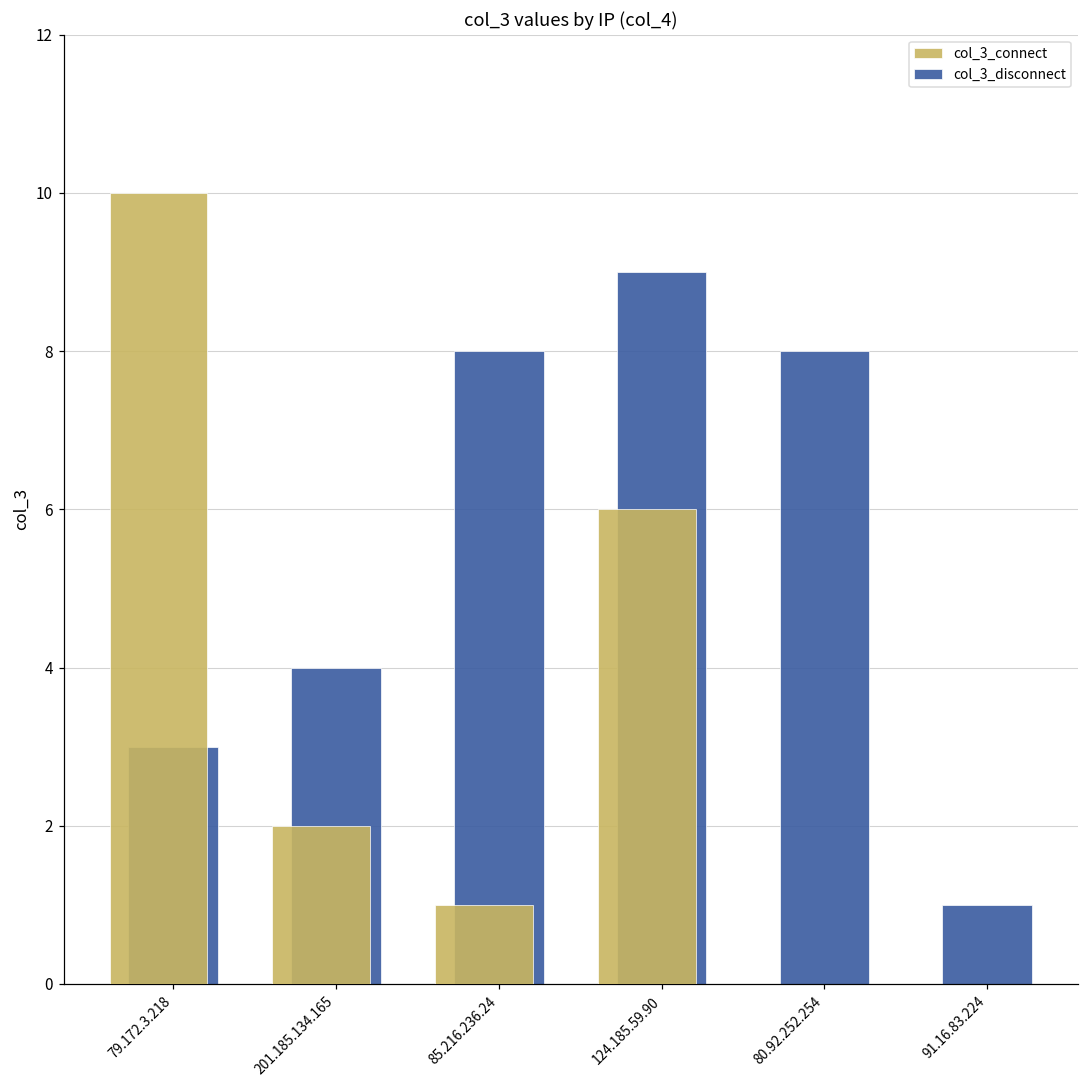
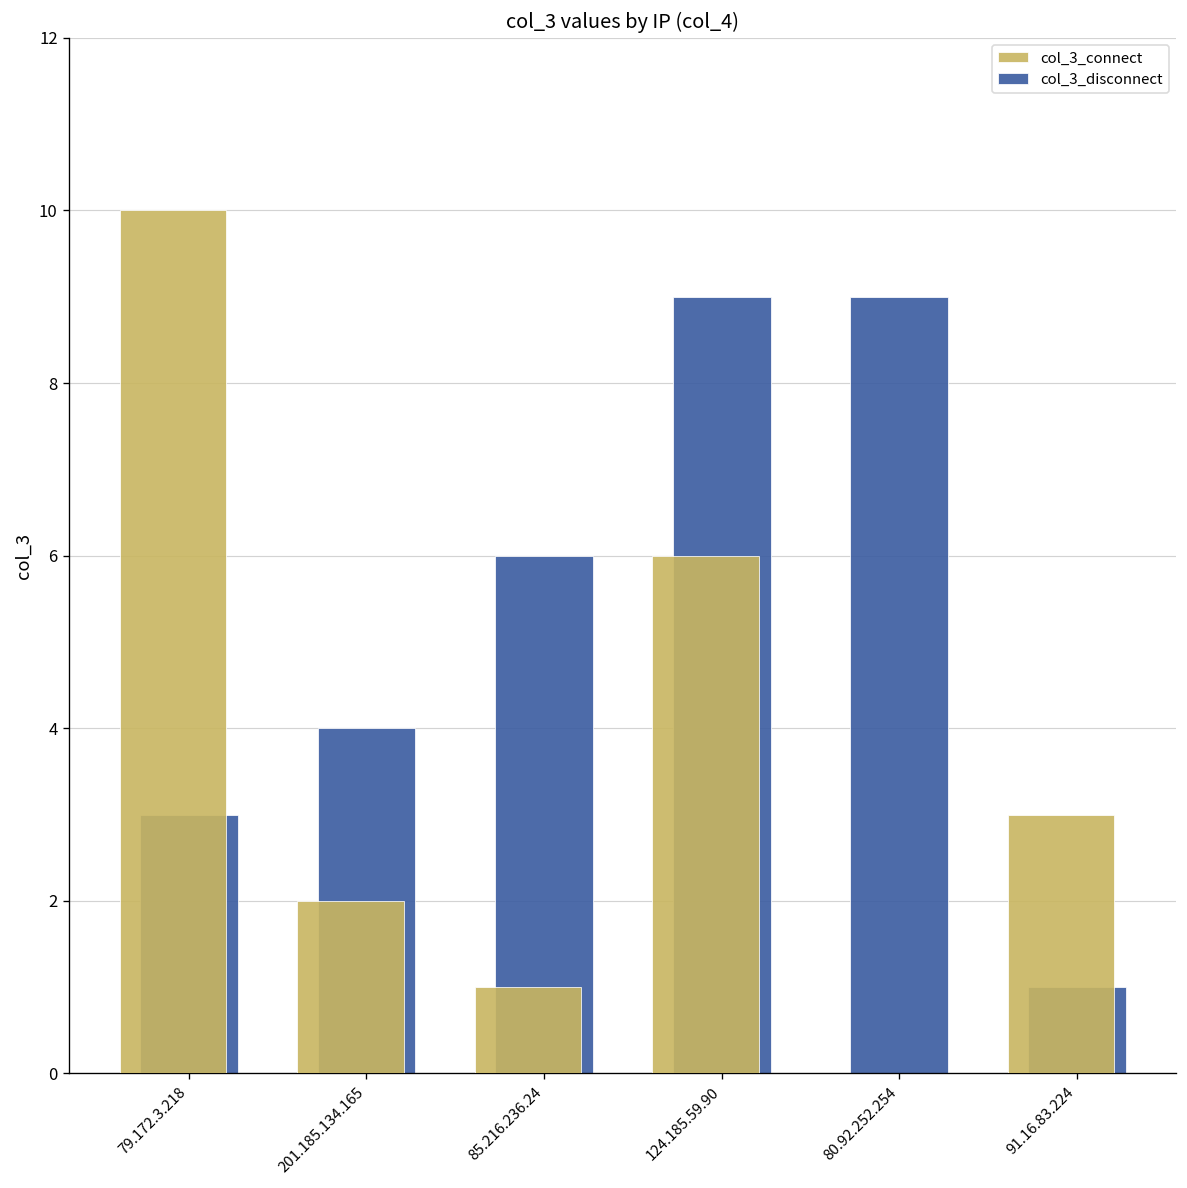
col_3_disconnect, 85.216.236.24: 8 -> 6
col_3_disconnect, 80.92.252.254: 8 -> 9
col_3_connect, 91.16.83.224: 0 -> 3
